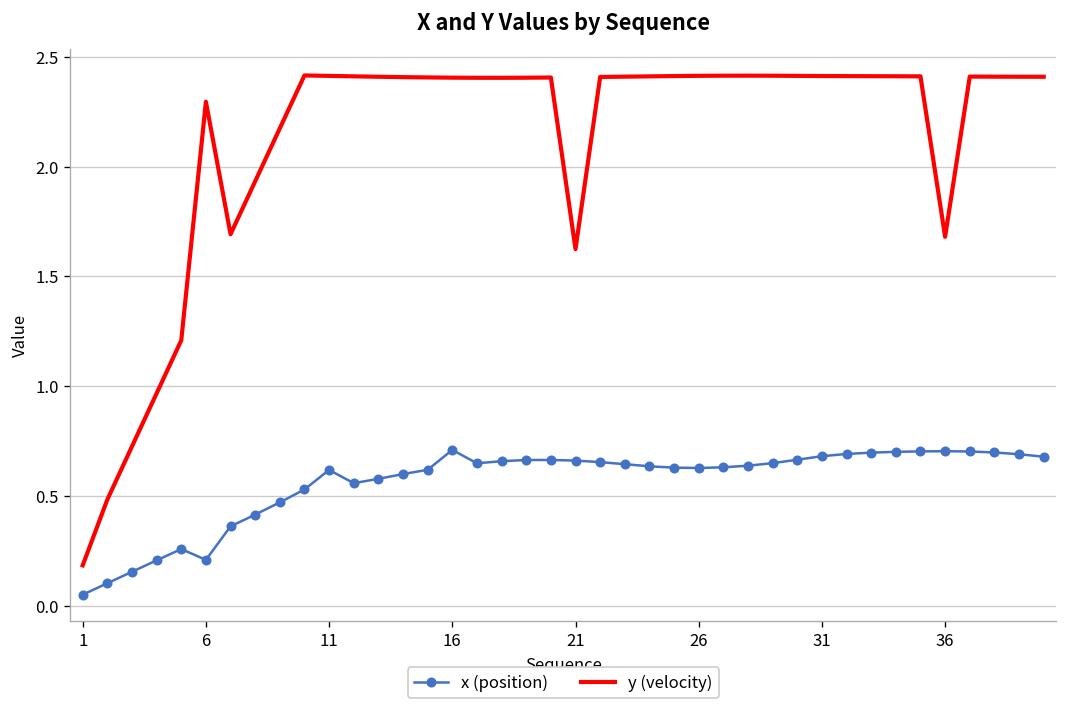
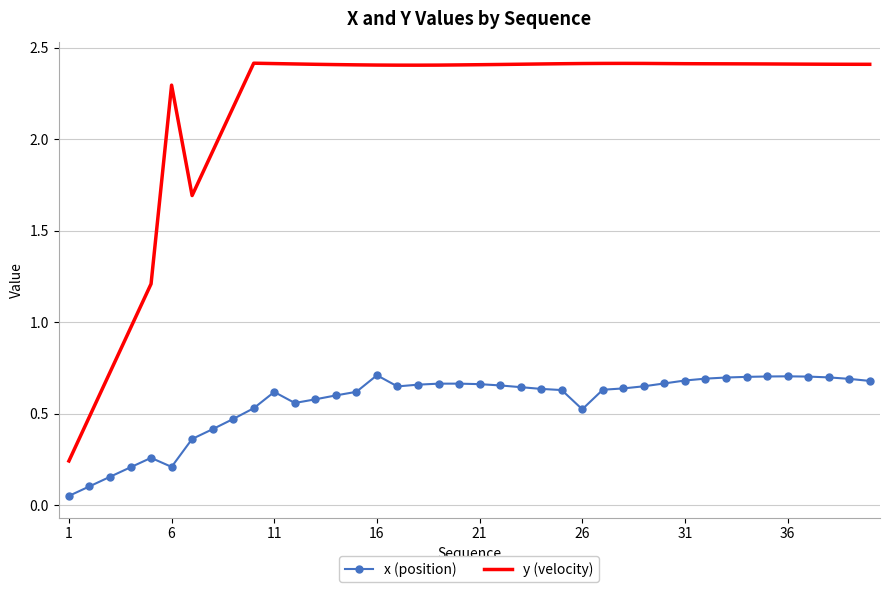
y (velocity), 1: 0.19 -> 0.24
y (velocity), 21: 1.62 -> 2.41
x (position), 26: 0.63 -> 0.52
y (velocity), 36: 1.68 -> 2.41
